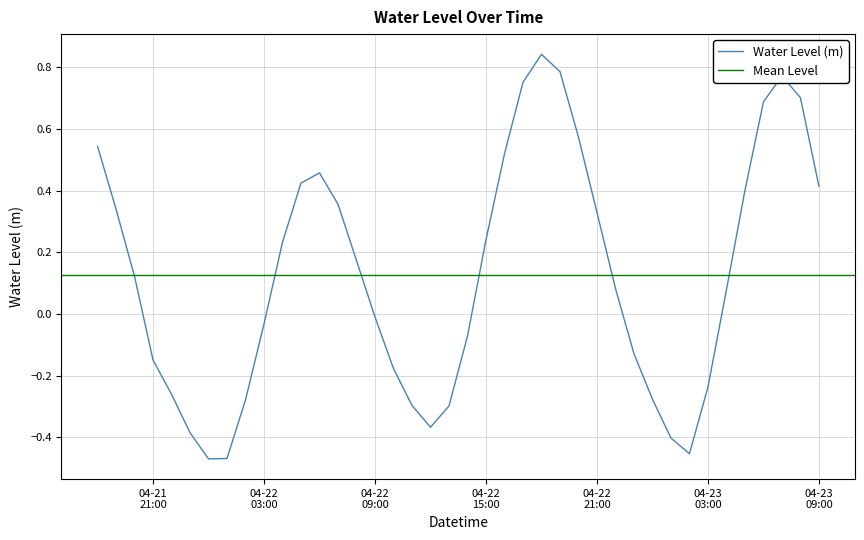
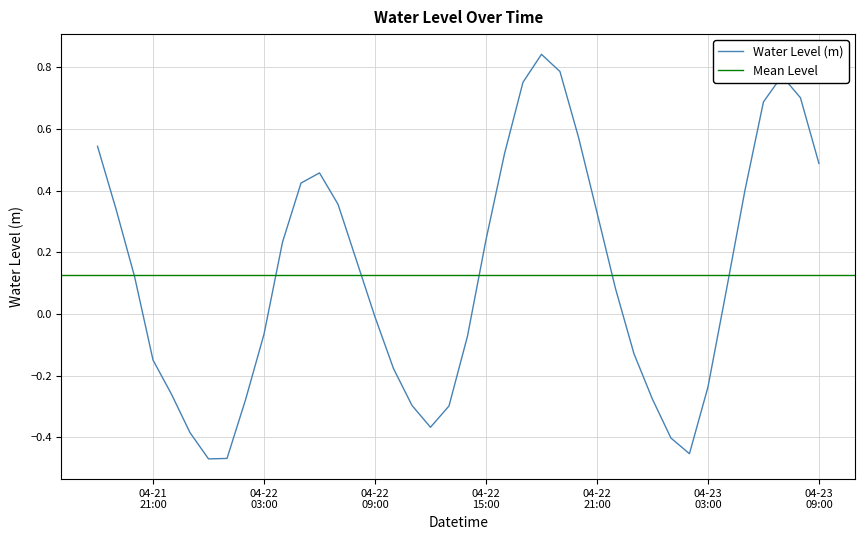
04-22 03:00: -0.03 -> -0.07
04-23 09:00: 0.41 -> 0.49
